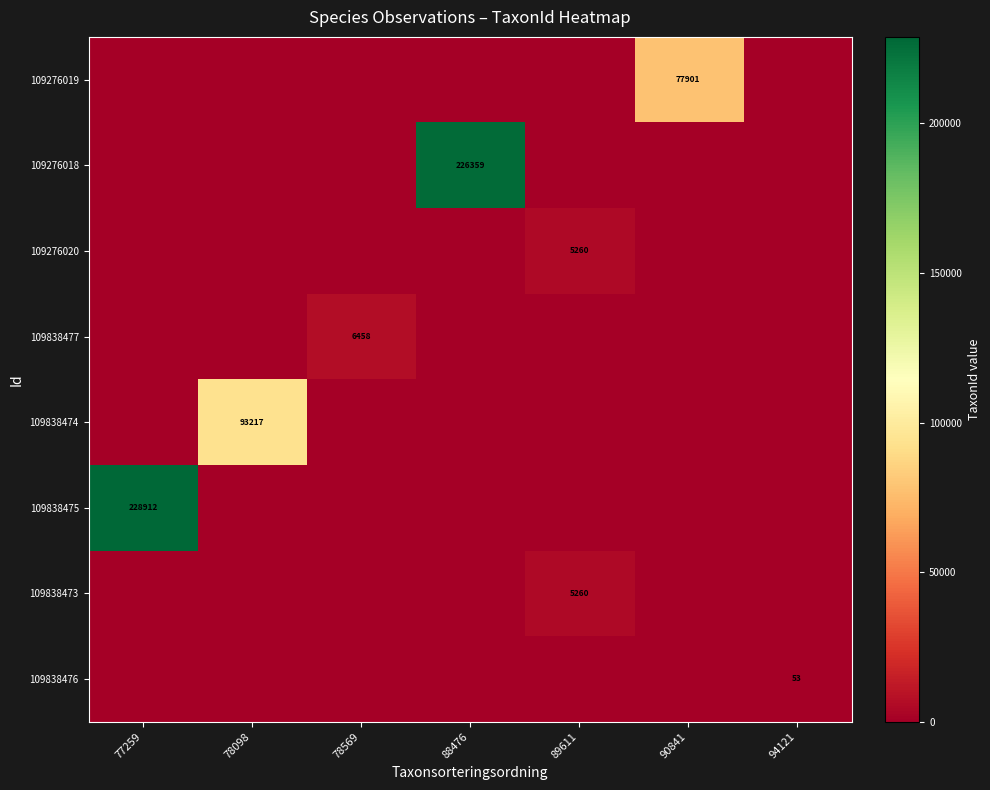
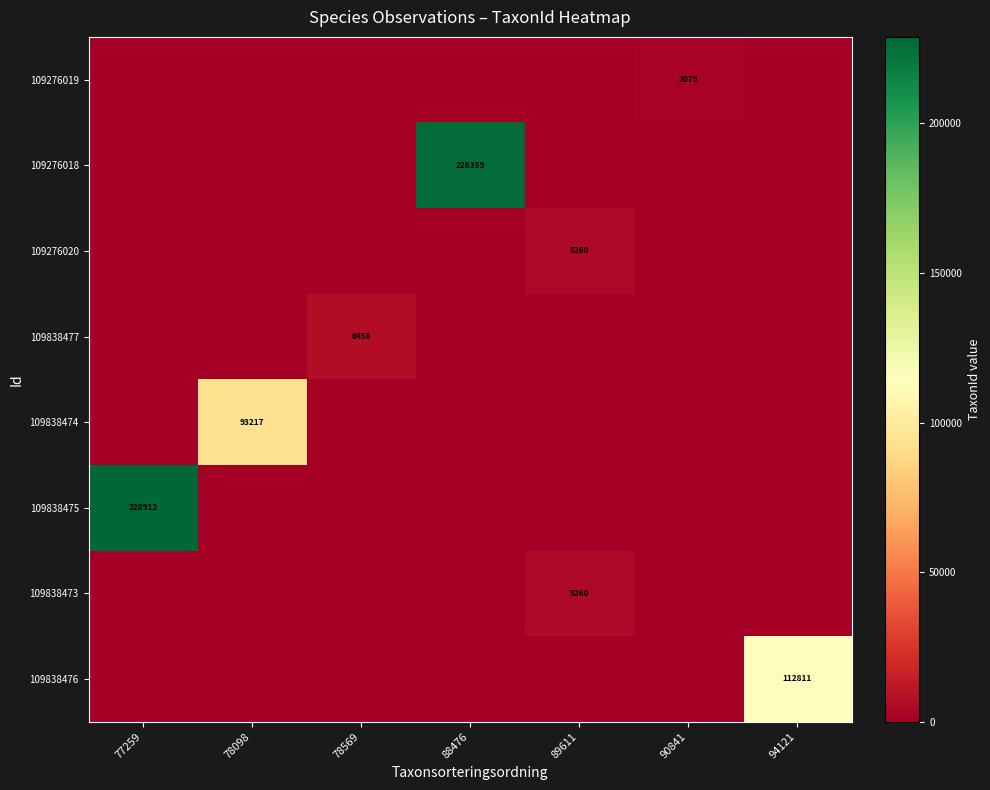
109276019, 90841: 77901 -> 2079
109838476, 94121: 53 -> 112811
